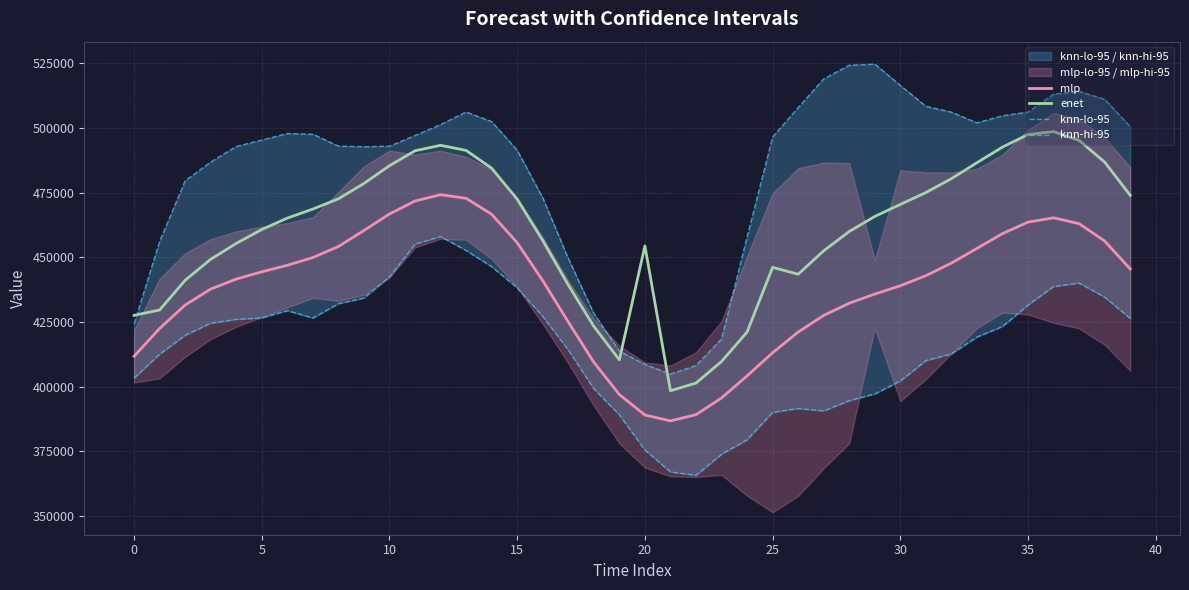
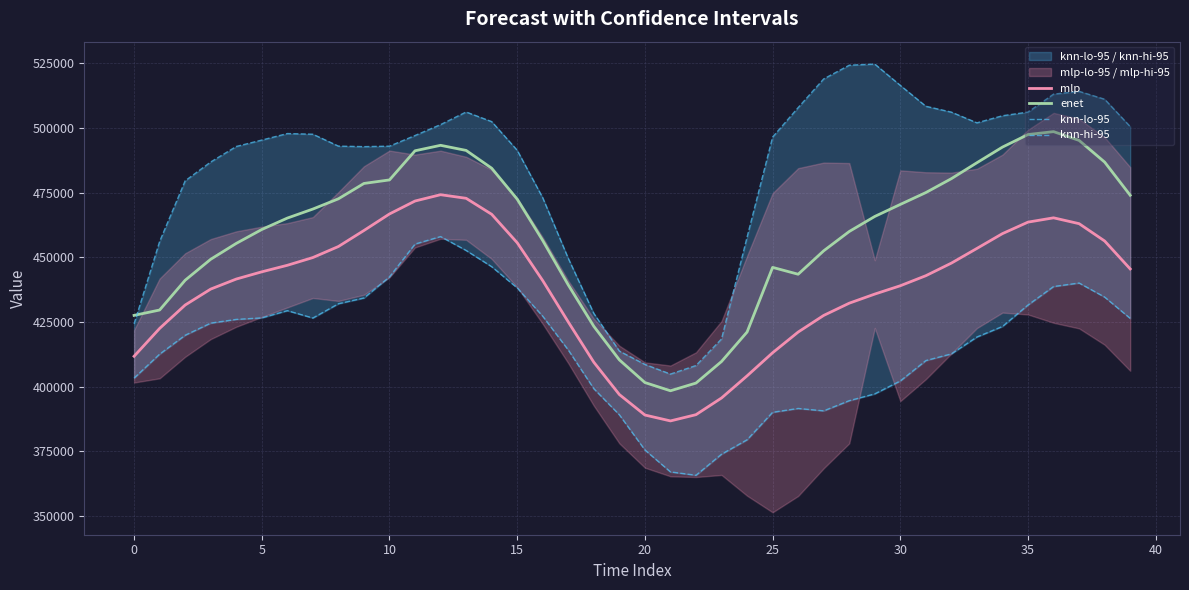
enet, 10: 485000 -> 480000
enet, 20: 454000 -> 402000
